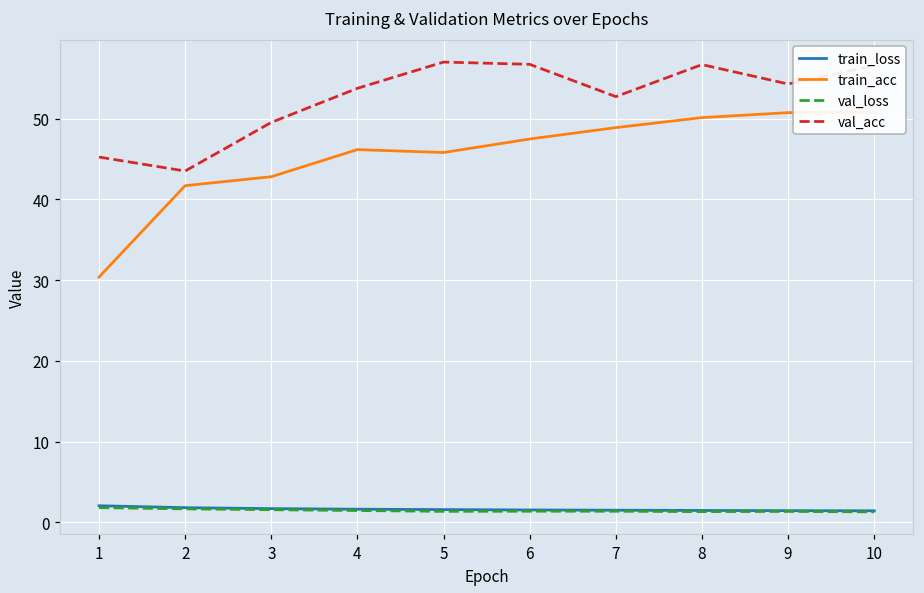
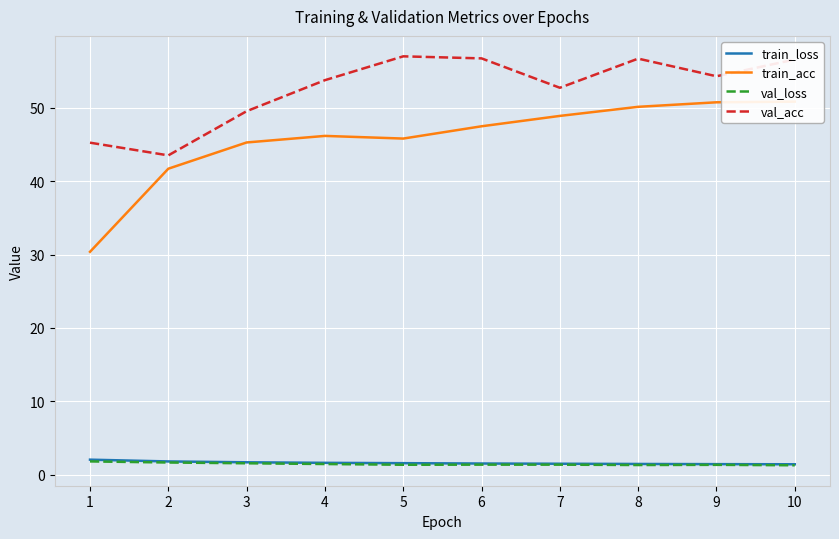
train_acc, 3: 43 -> 45
